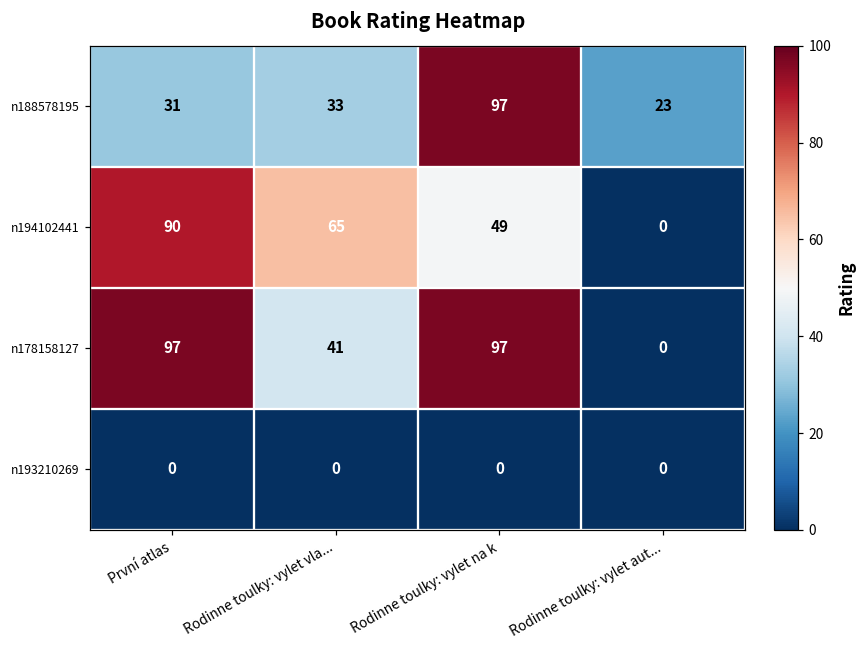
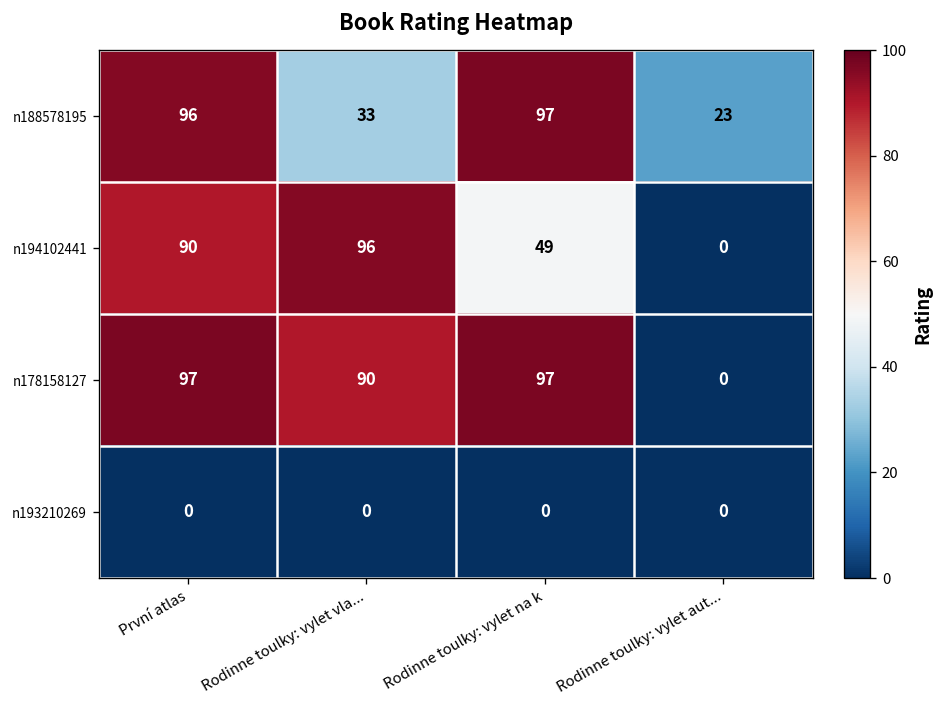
n188578195, První atlas: 31 -> 96
n194102441, Rodinne toulky: vylet vla...: 65 -> 96
n178158127, Rodinne toulky: vylet vla...: 41 -> 90
